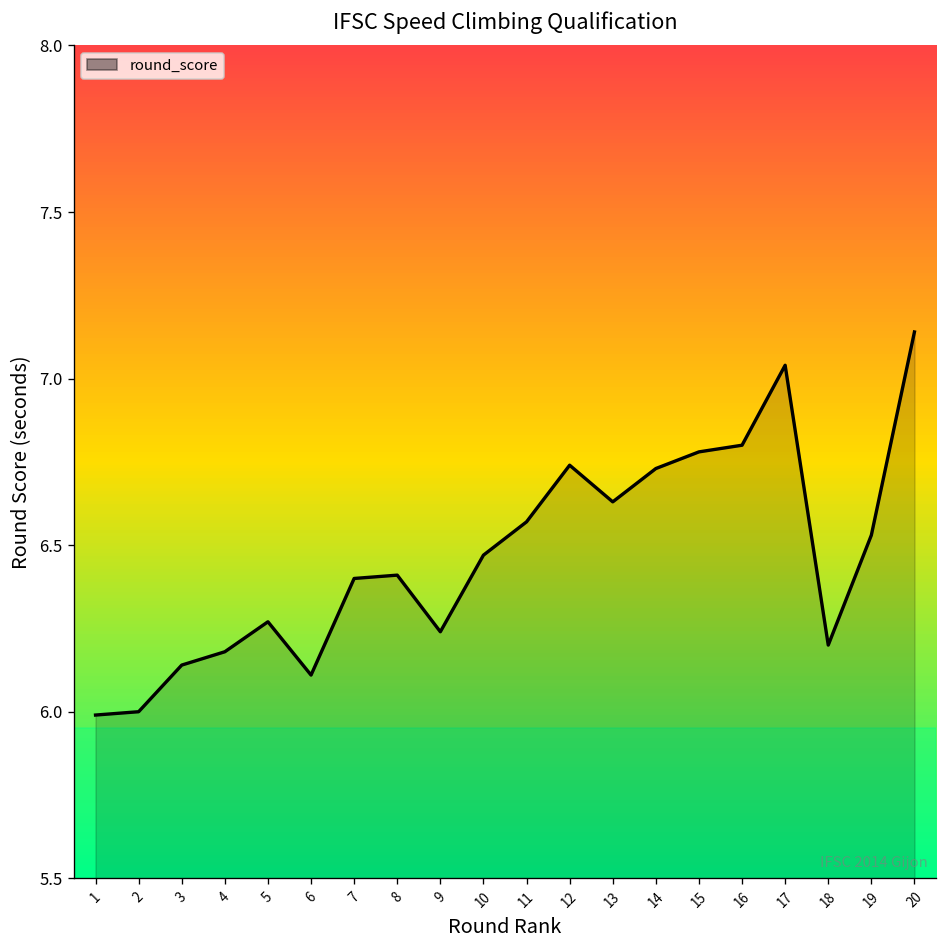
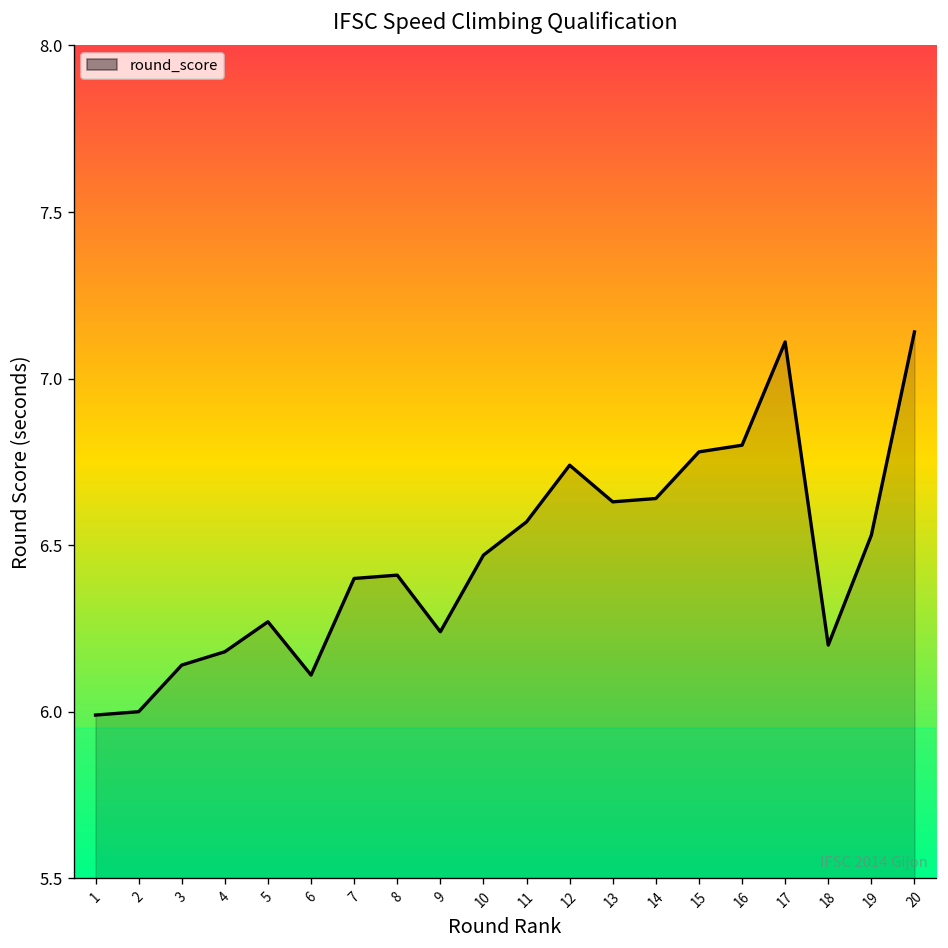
14: 6.73 -> 6.64
17: 7.04 -> 7.11
